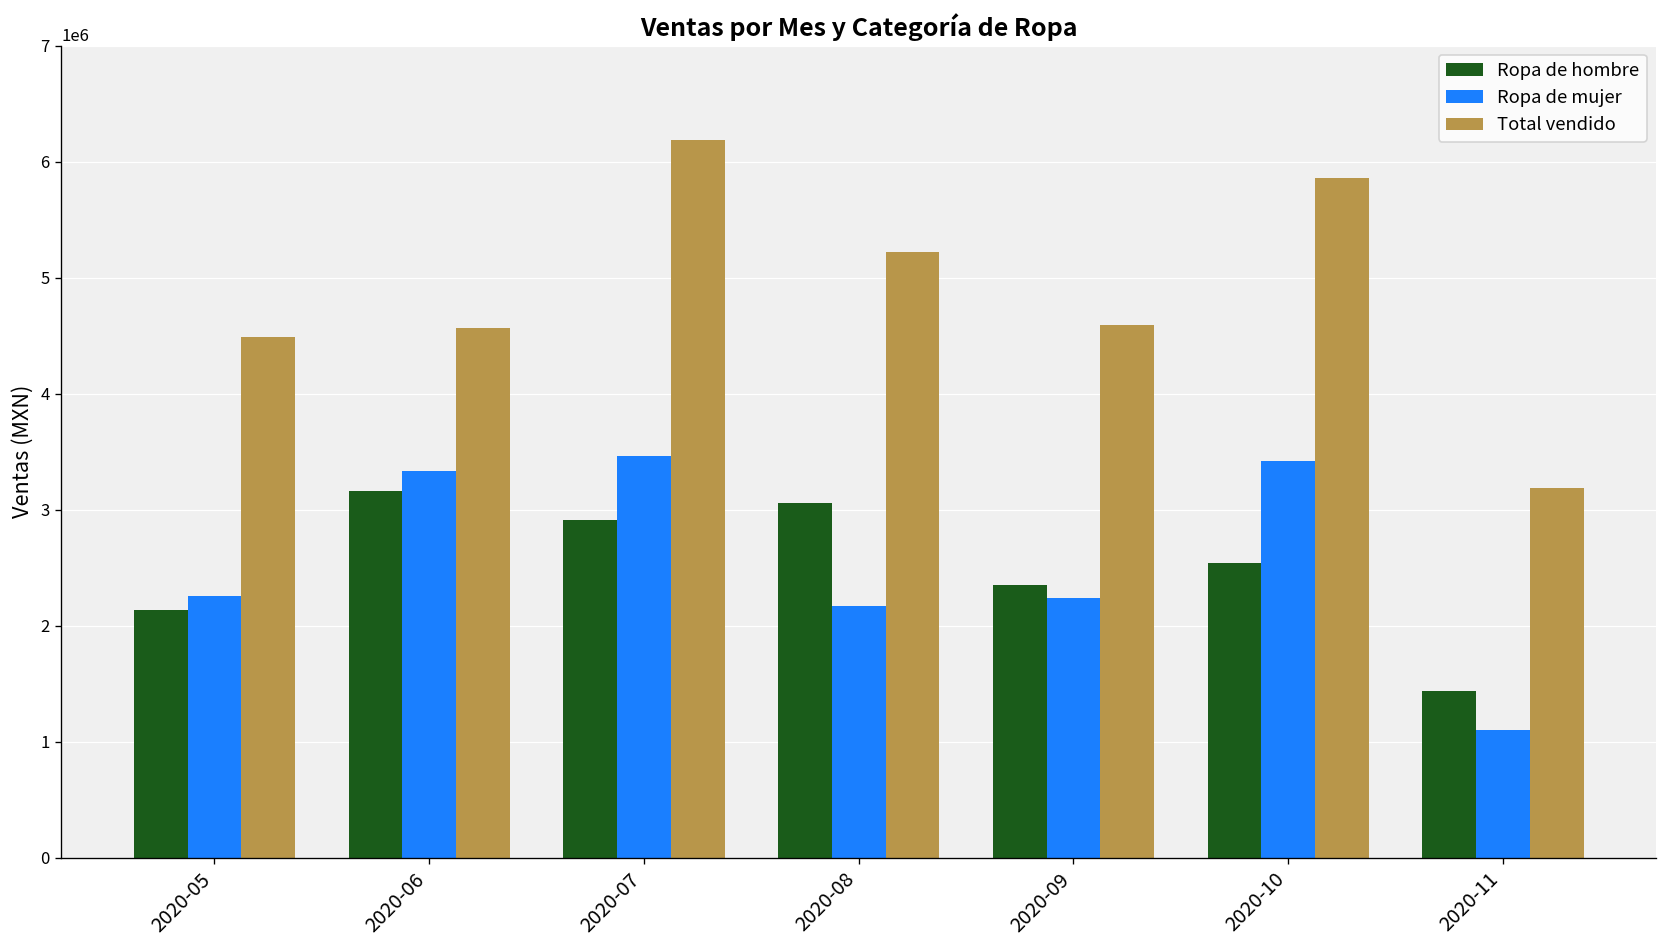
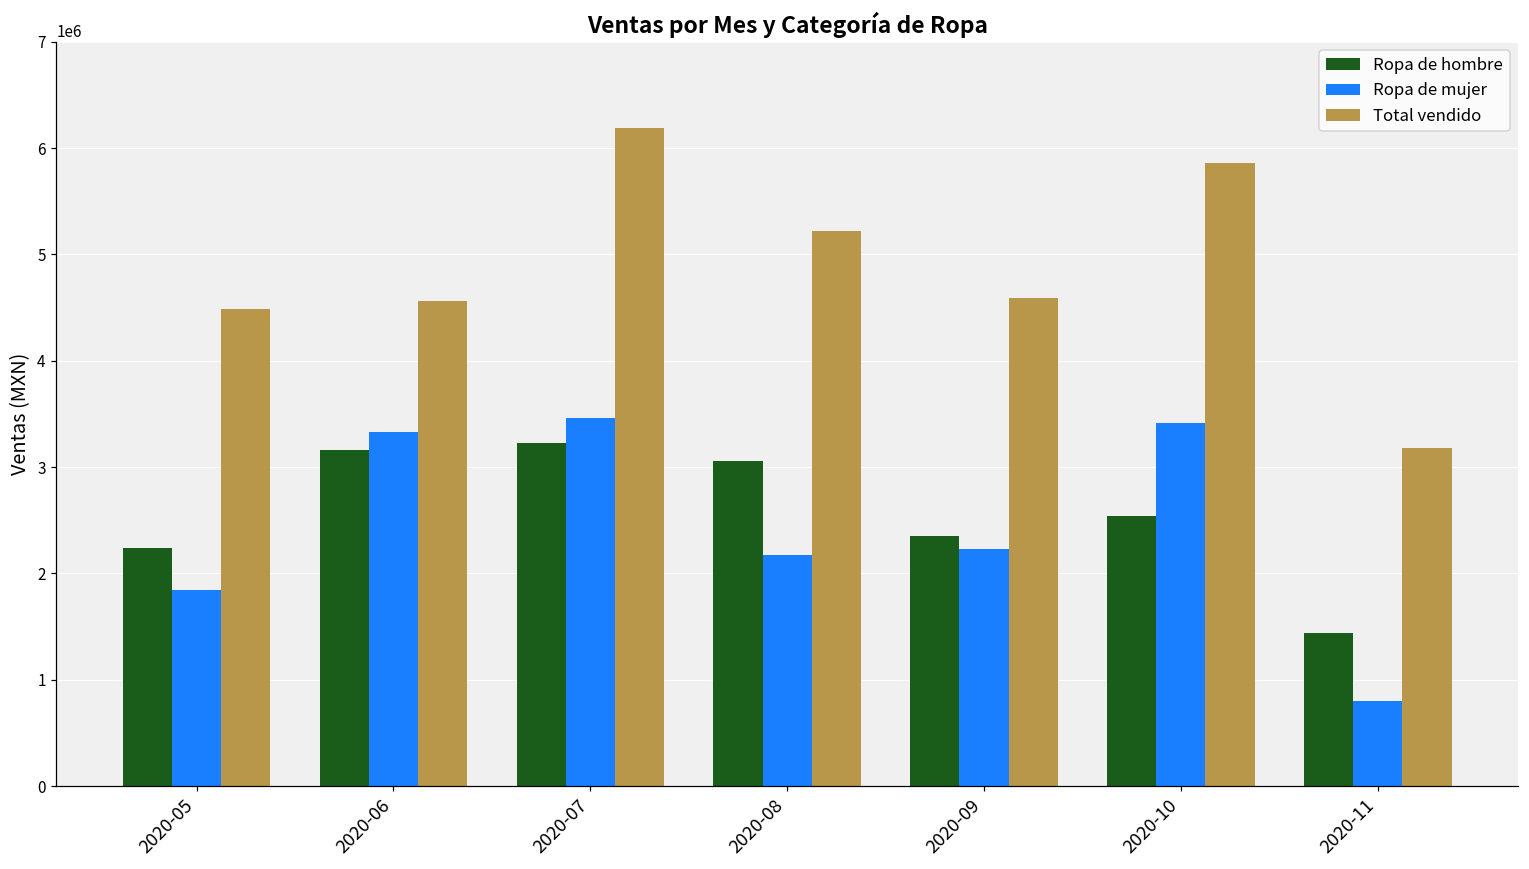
Ropa de hombre, 2020-05: 2100000 -> 2200000
Ropa de mujer, 2020-05: 2300000 -> 1800000
Ropa de hombre, 2020-07: 2900000 -> 3200000
Ropa de mujer, 2020-11: 1100000 -> 800000
